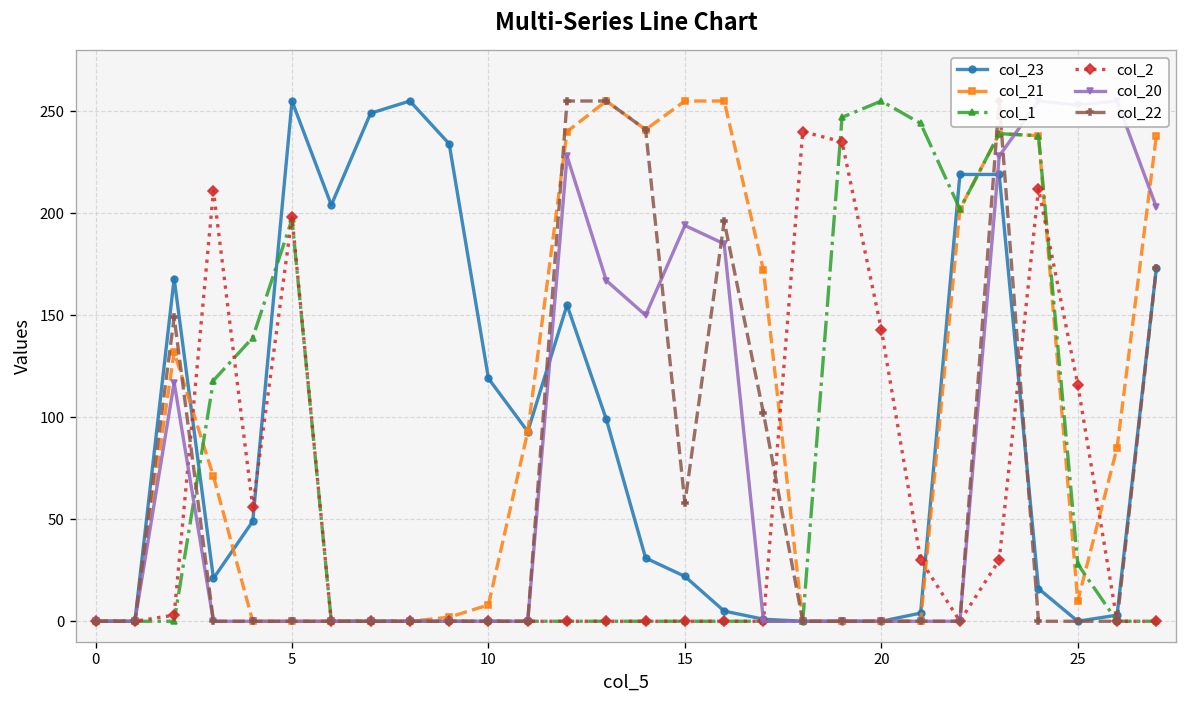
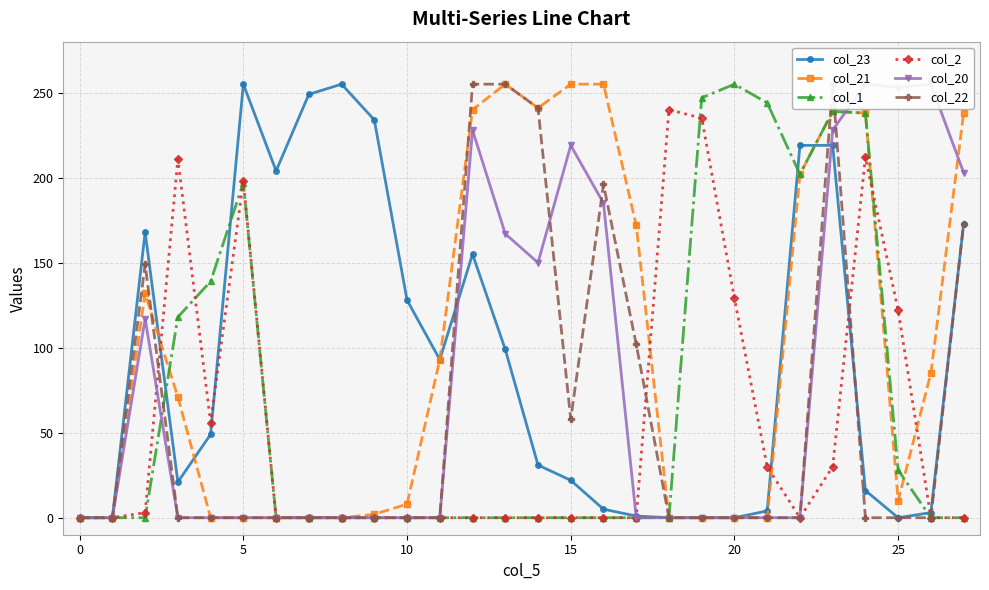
col_23, 10: 119 -> 128
col_20, 15: 194 -> 219
col_2, 20: 143 -> 129
col_2, 25: 116 -> 122
